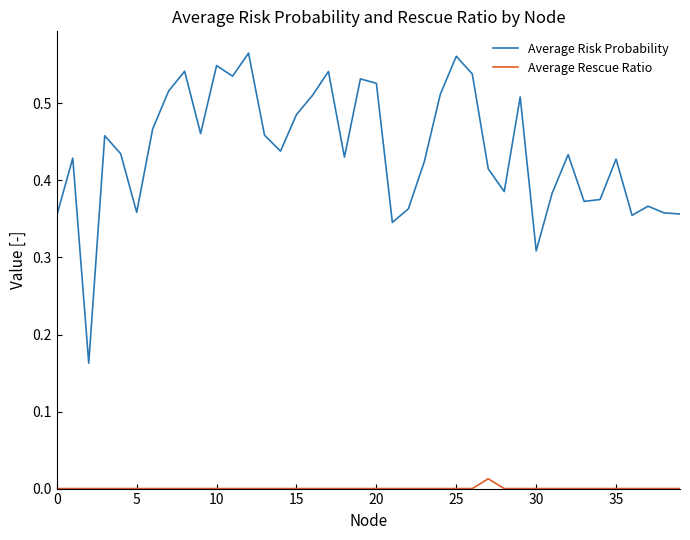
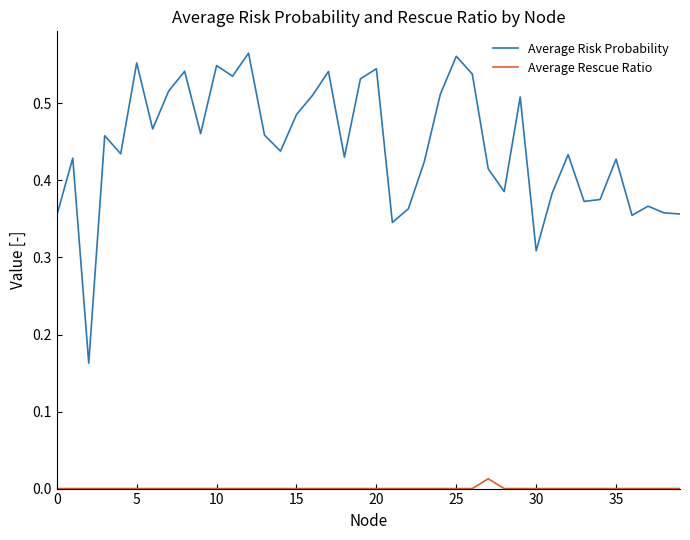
Average Risk Probability, 5: 0.36 -> 0.55
Average Risk Probability, 20: 0.53 -> 0.55
